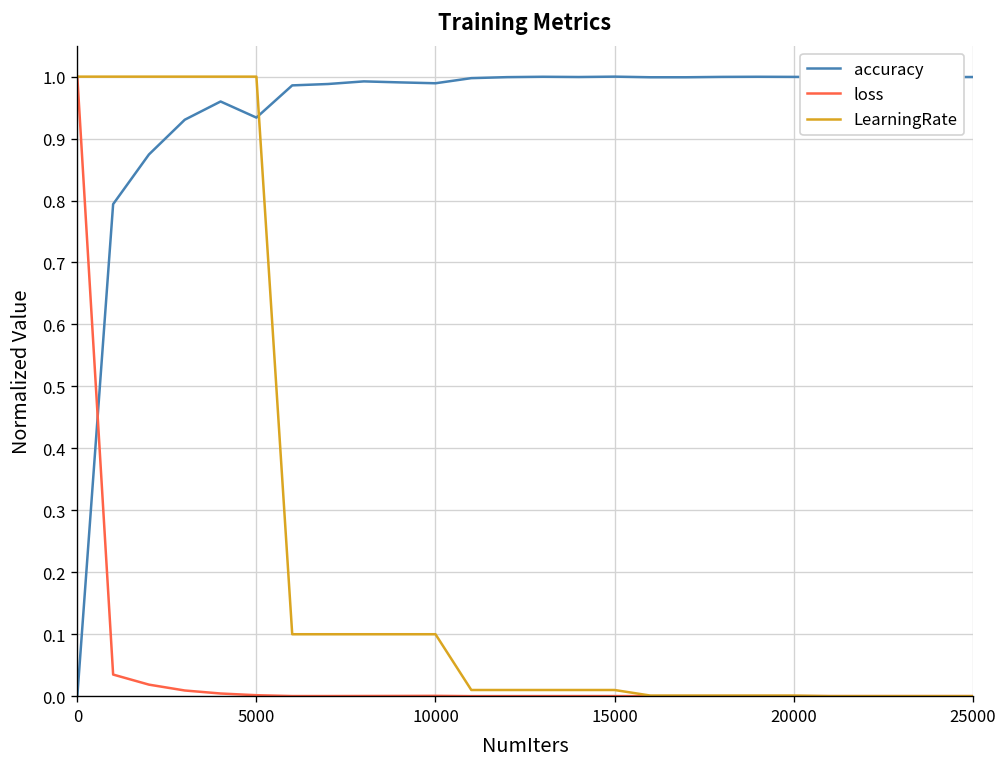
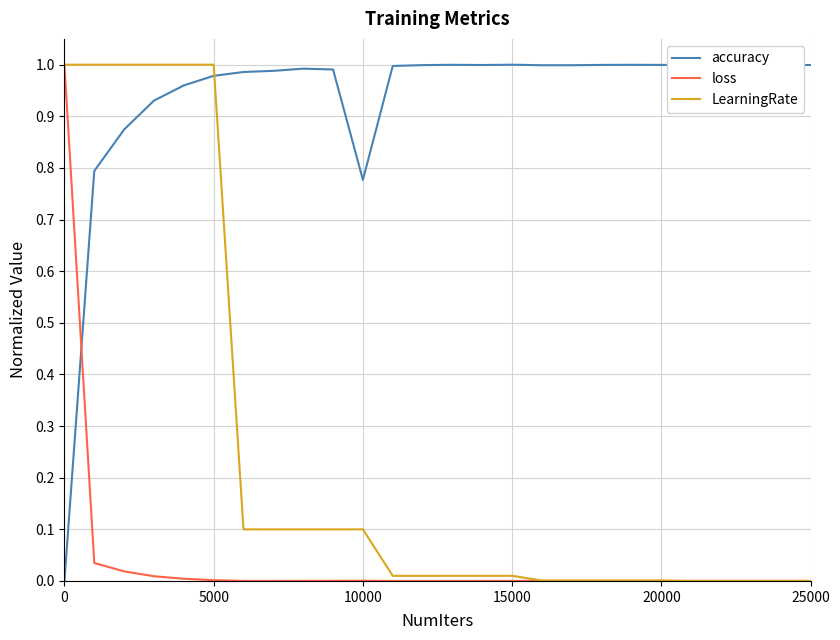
accuracy, 5000: 0.93 -> 0.98
accuracy, 10000: 0.99 -> 0.78
